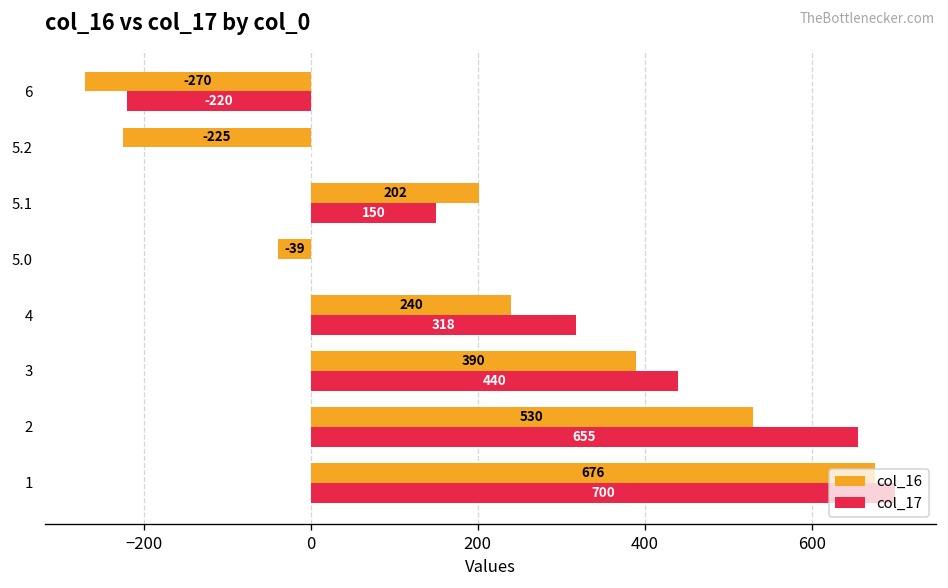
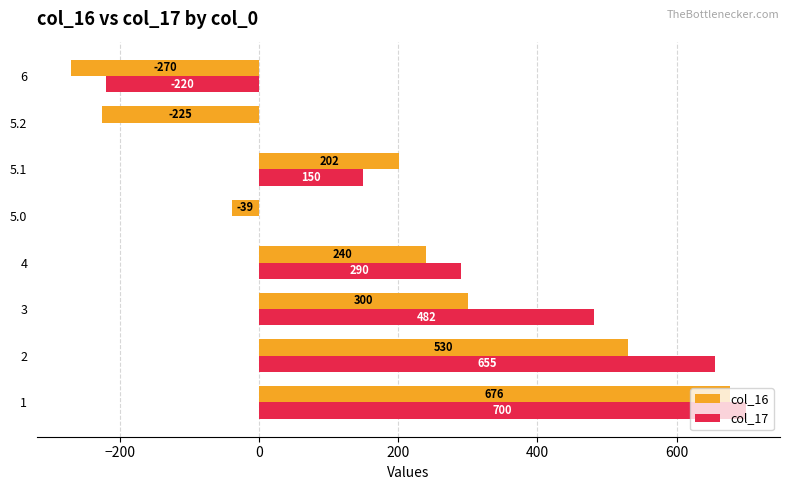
col_17, 4: 318 -> 290
col_16, 3: 390 -> 300
col_17, 3: 440 -> 482
